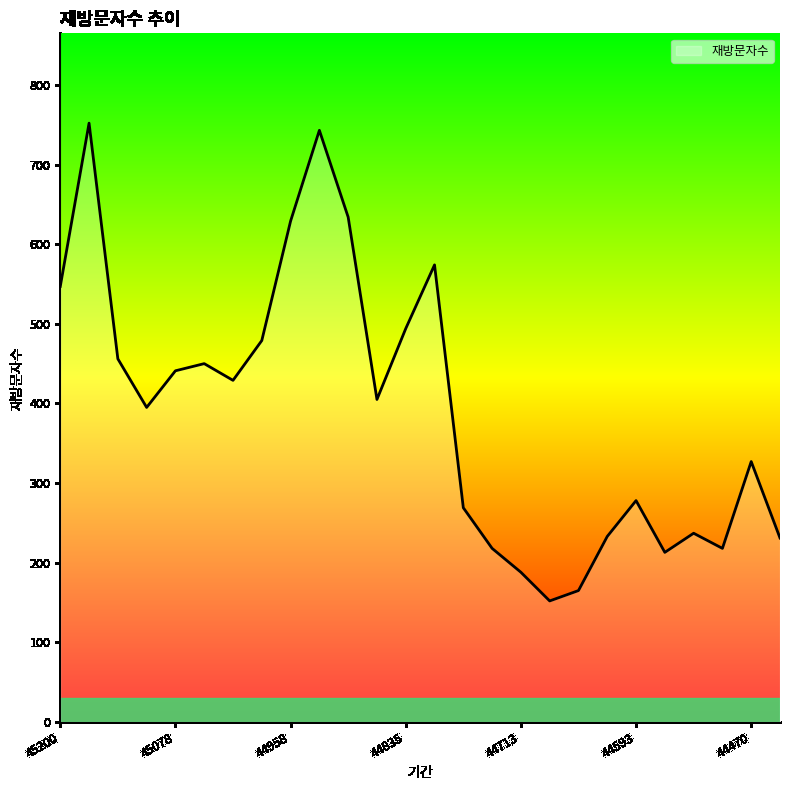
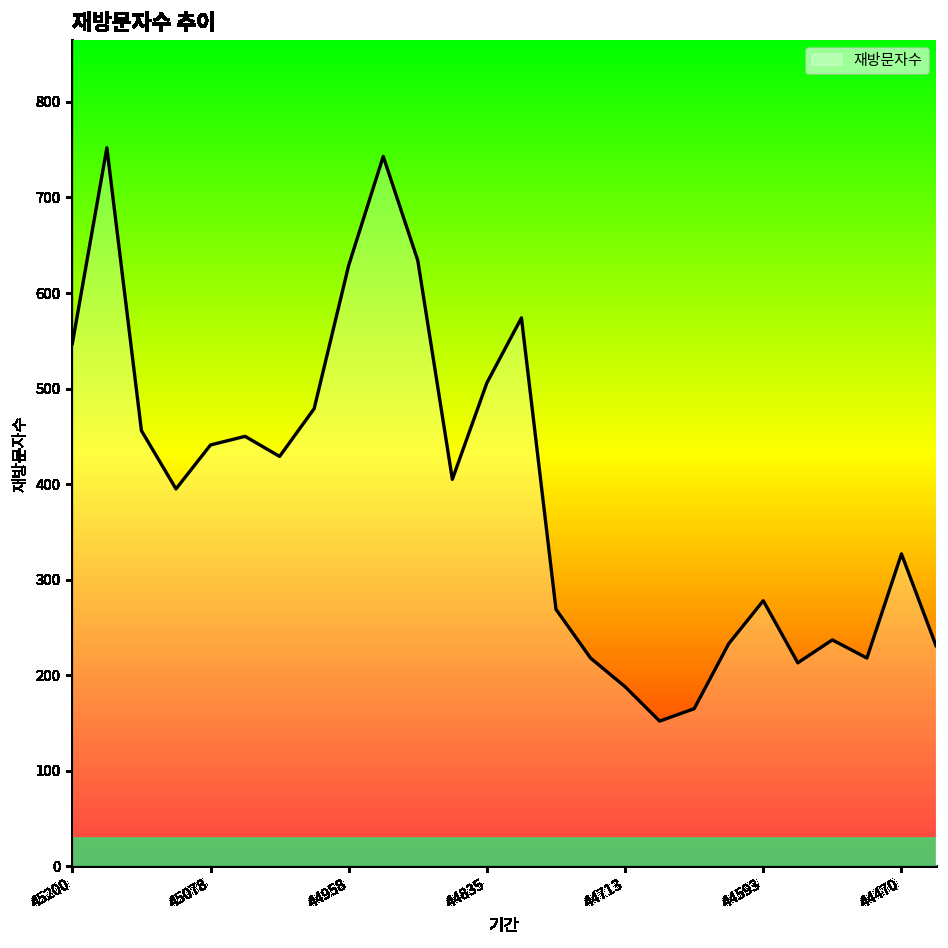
44835: 490 -> 510
